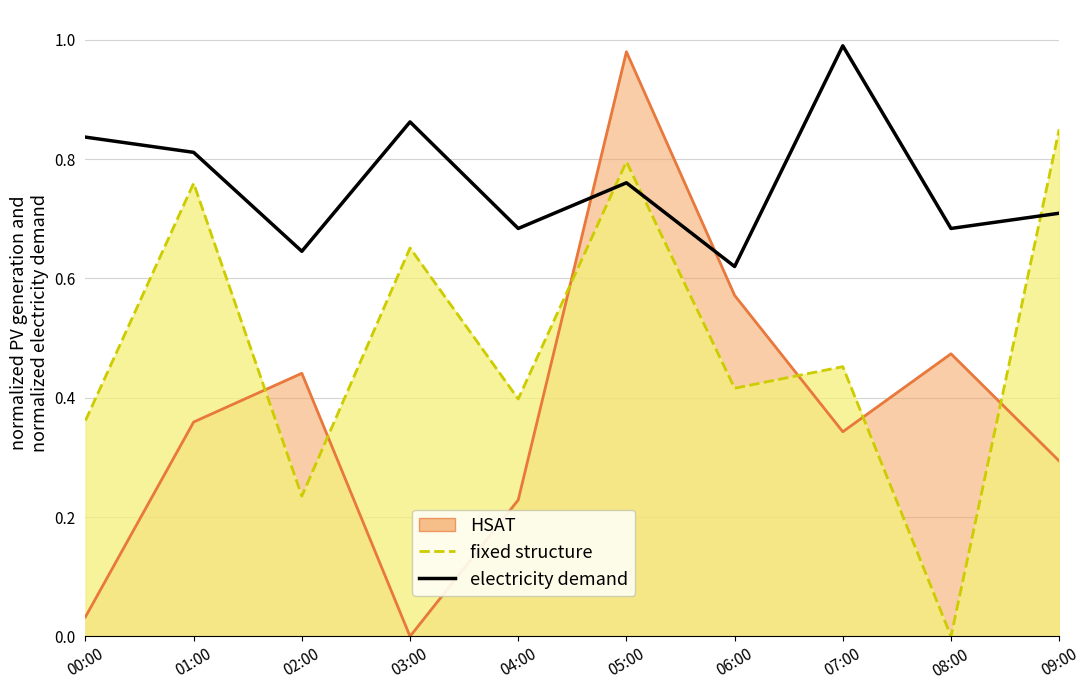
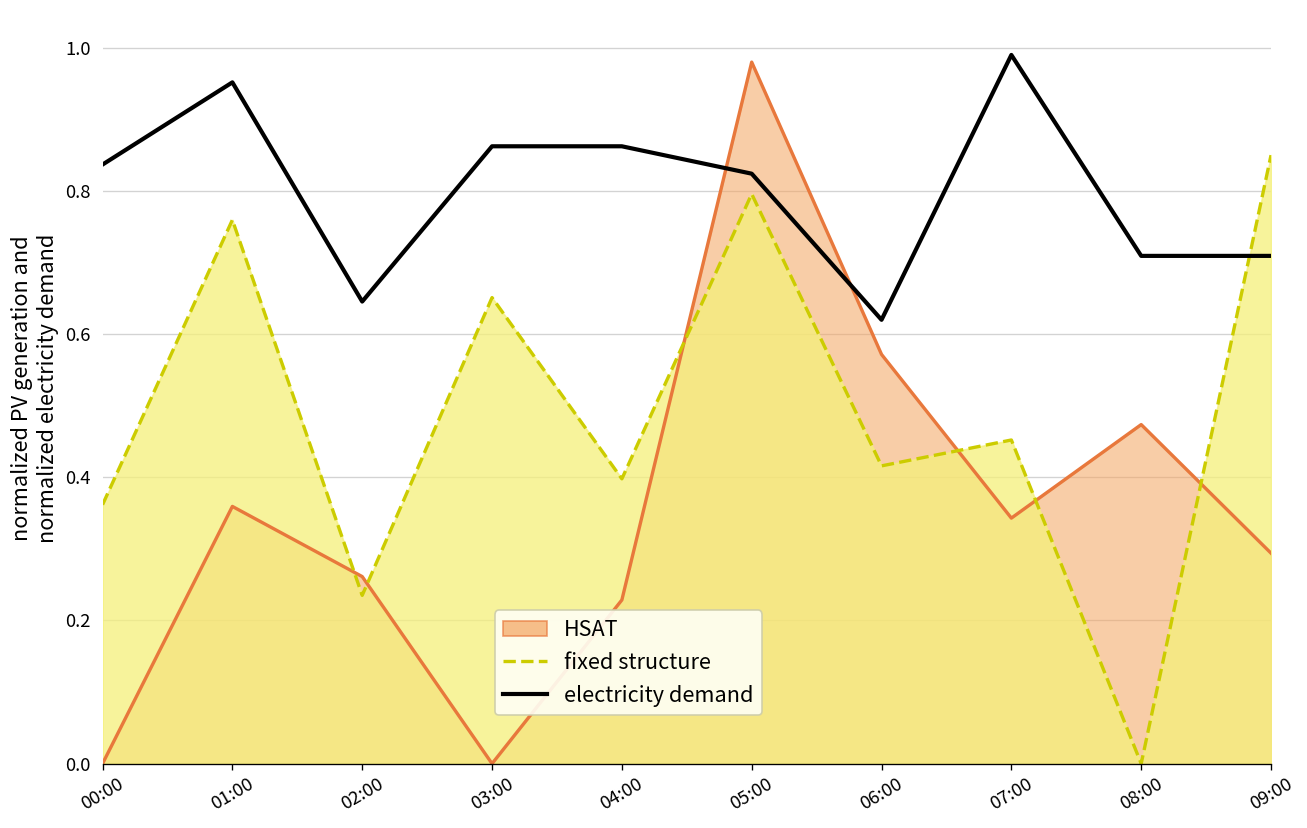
HSAT, 00:00: 0.03 -> 0.00
electricity demand, 01:00: 0.81 -> 0.95
HSAT, 02:00: 0.44 -> 0.26
electricity demand, 04:00: 0.68 -> 0.86
electricity demand, 05:00: 0.76 -> 0.82
electricity demand, 08:00: 0.68 -> 0.71
